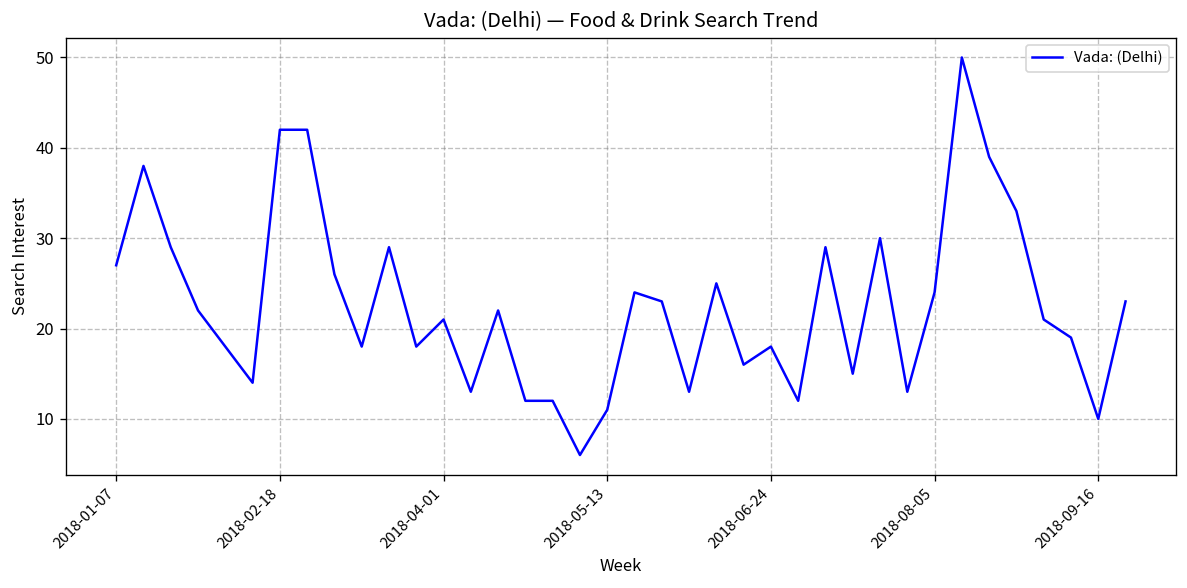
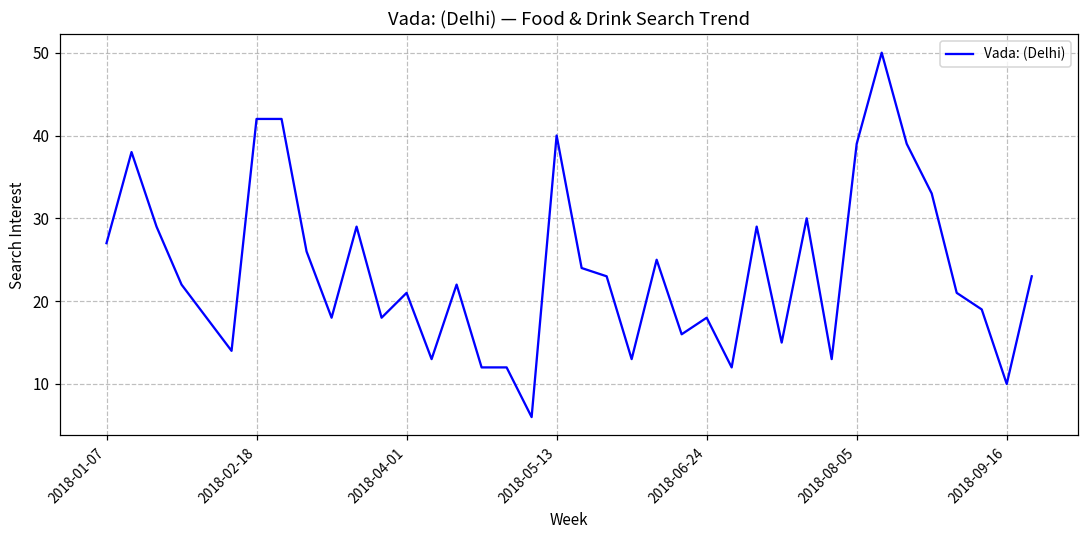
2018-05-13: 11 -> 40
2018-08-05: 24 -> 39
